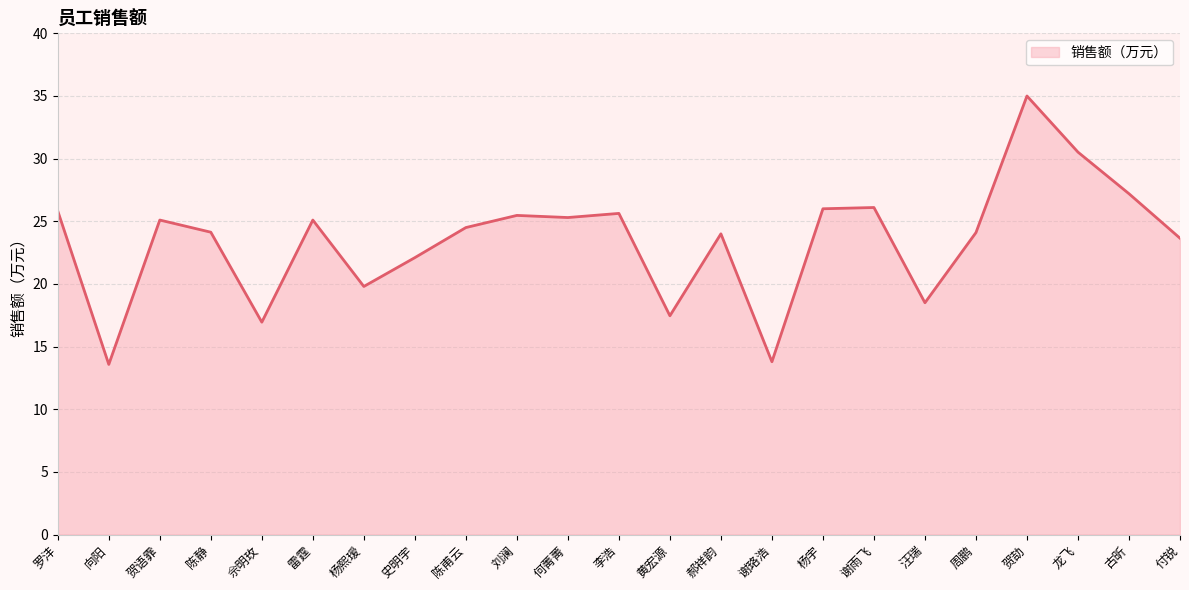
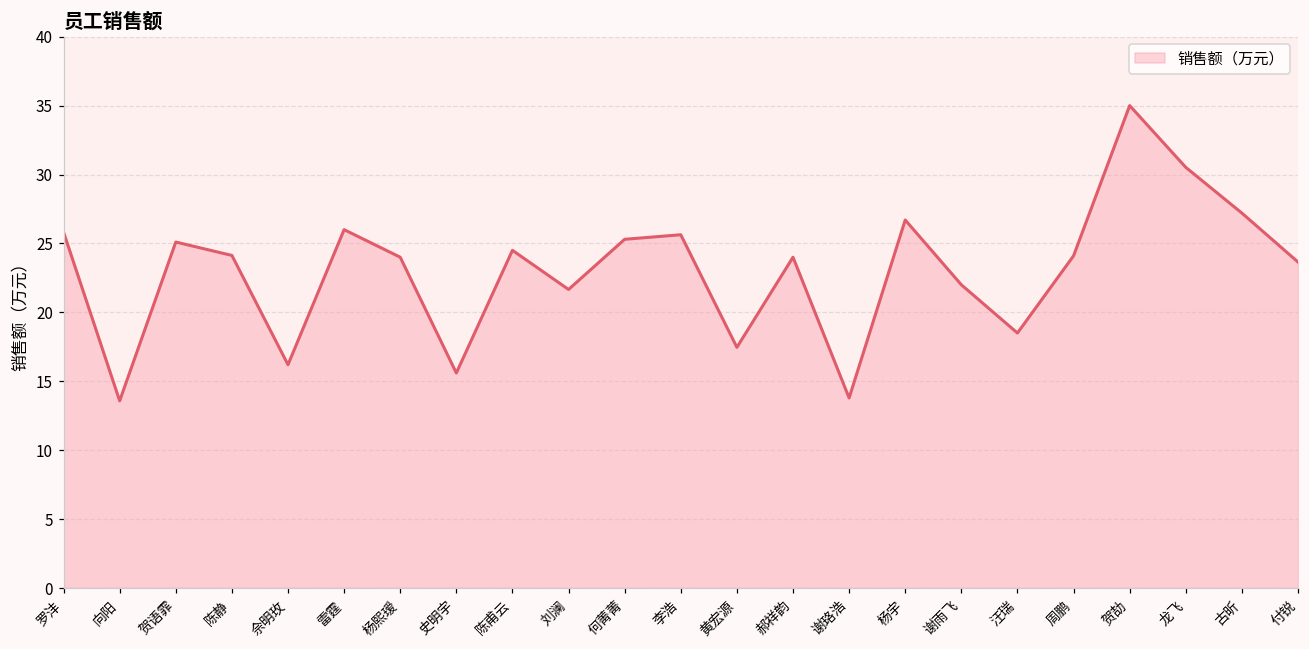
佘明玫: 17.0 -> 16.2
雷霆: 25.1 -> 26.0
杨熙瑷: 19.8 -> 24.0
史明宇: 22.1 -> 15.6
刘澜: 25.5 -> 21.7
杨宇: 26.0 -> 26.7
谢雨飞: 26.1 -> 22.0
